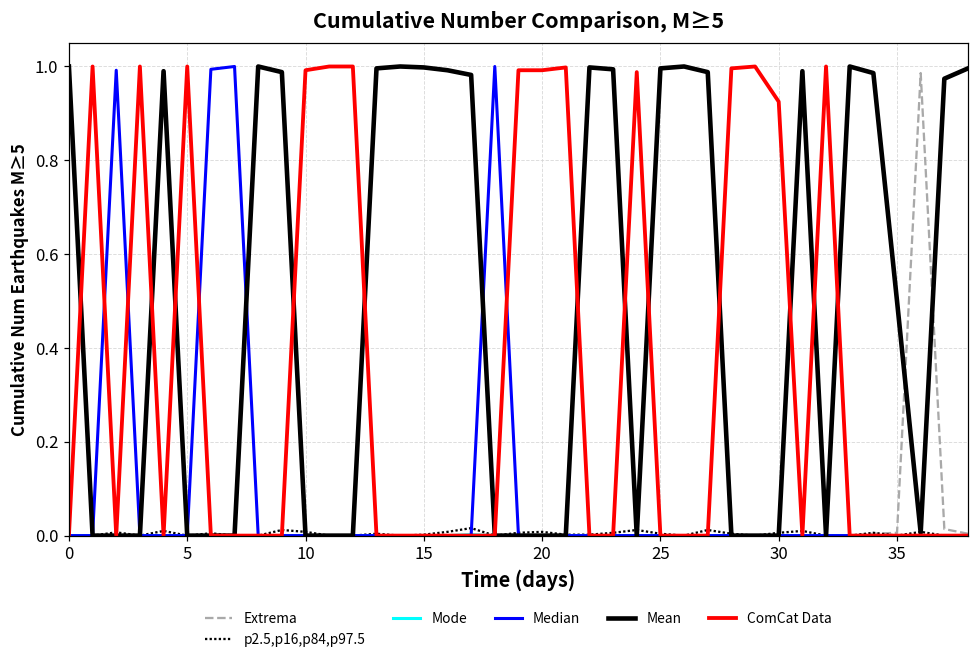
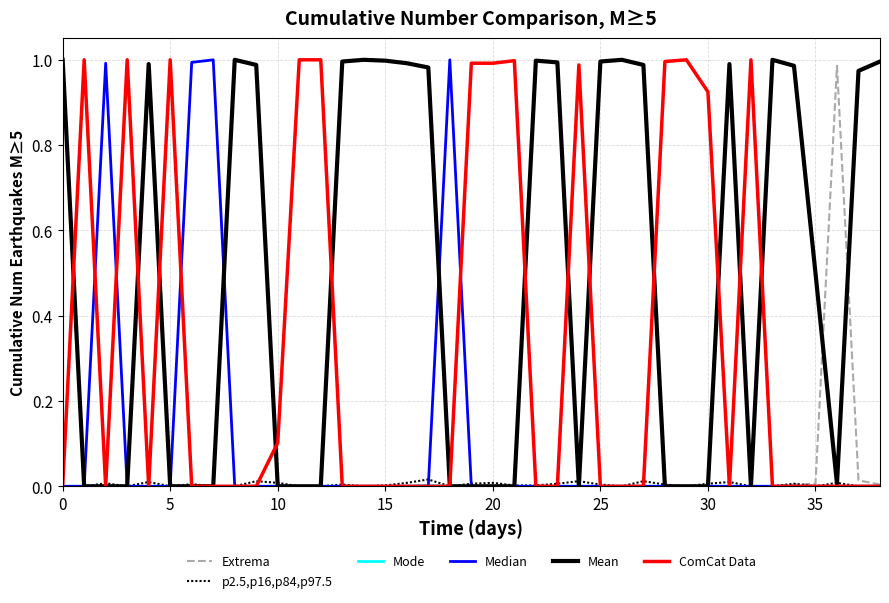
ComCat Data, 10: 0.99 -> 0.10
